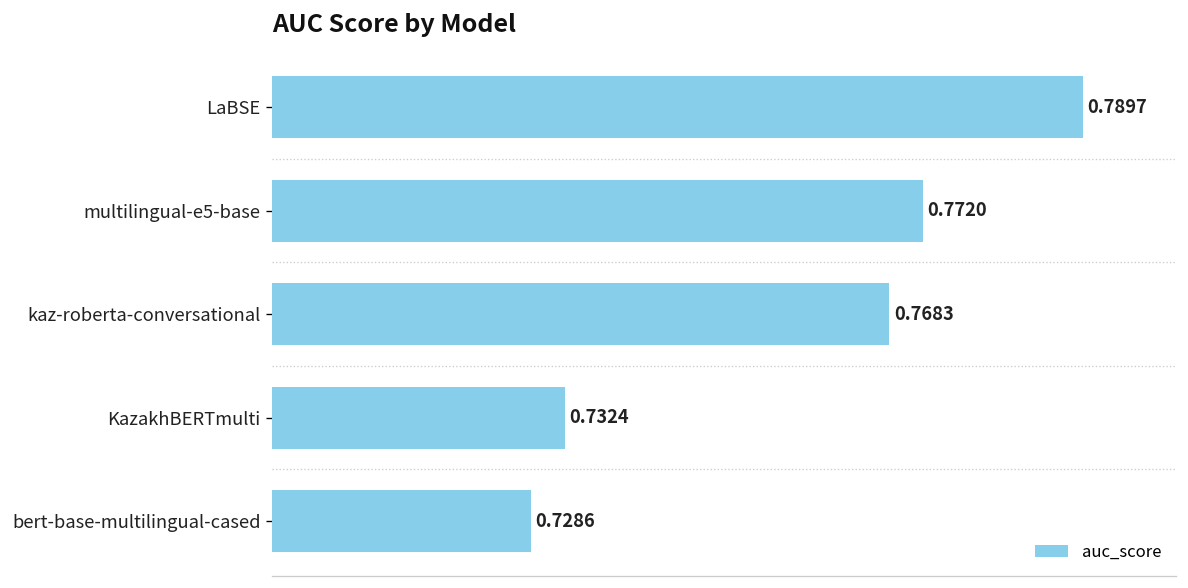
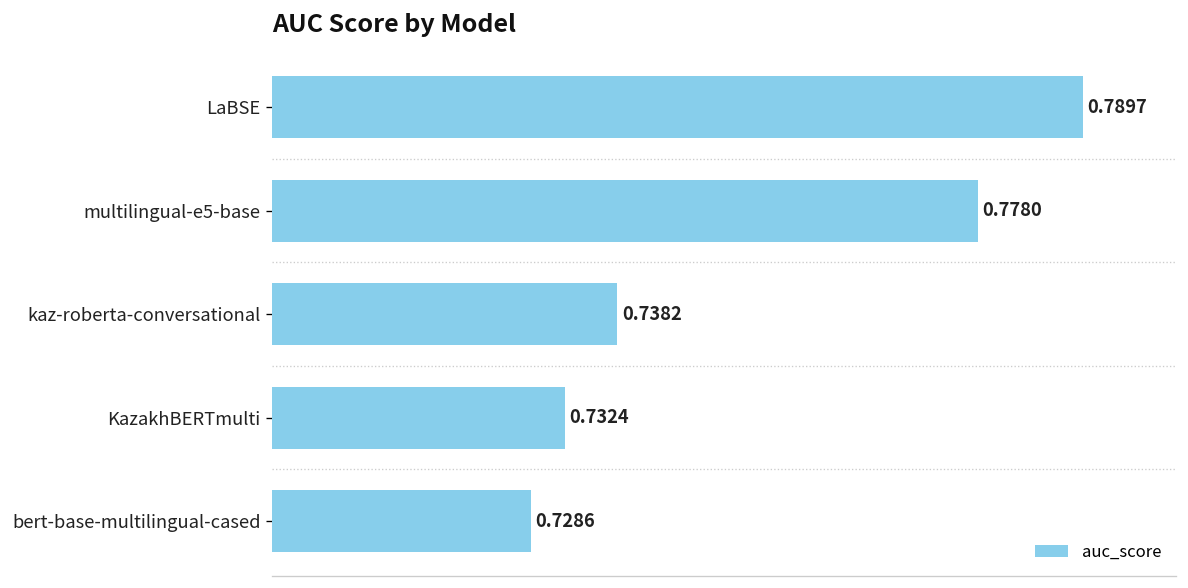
multilingual-e5-base: 0.7720 -> 0.7780
kaz-roberta-conversational: 0.7683 -> 0.7382
